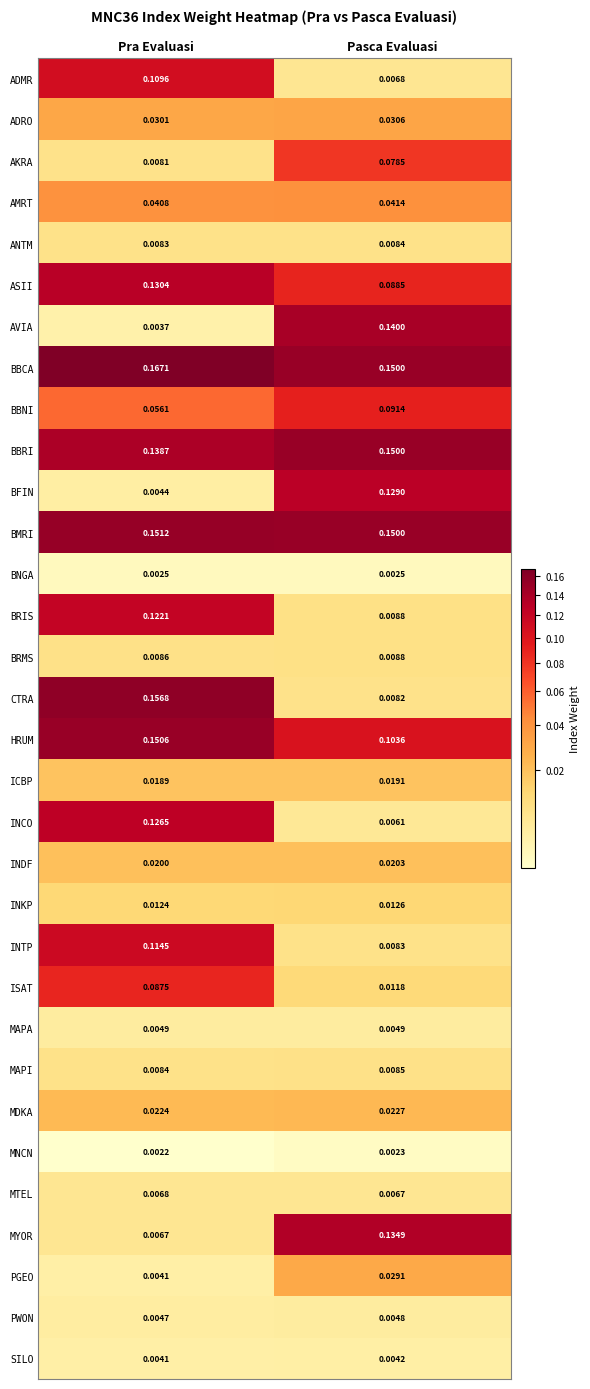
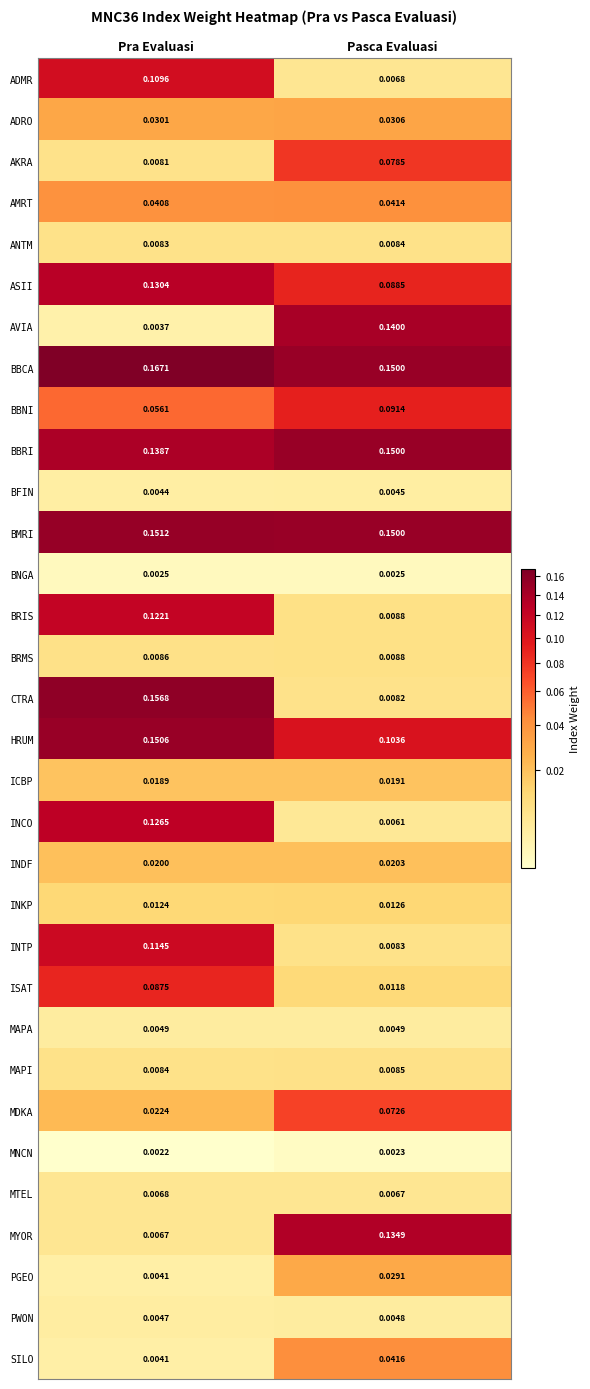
BFIN, Pasca Evaluasi: 0.1290 -> 0.0045
MDKA, Pasca Evaluasi: 0.0227 -> 0.0726
SILO, Pasca Evaluasi: 0.0042 -> 0.0416
